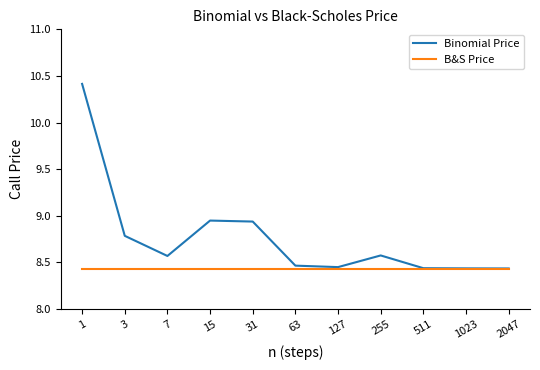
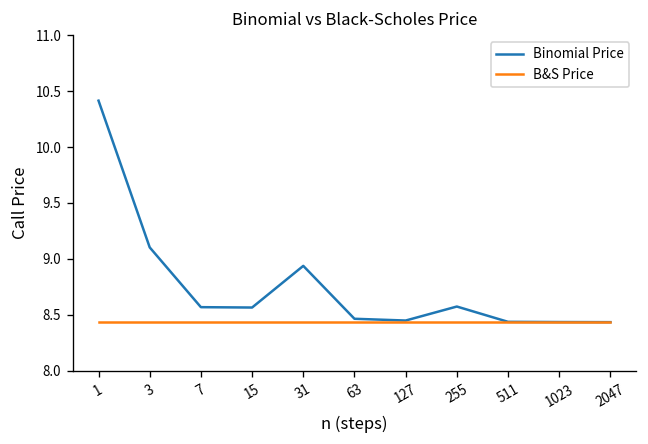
Binomial Price, 3: 8.8 -> 9.1
Binomial Price, 15: 8.9 -> 8.6
